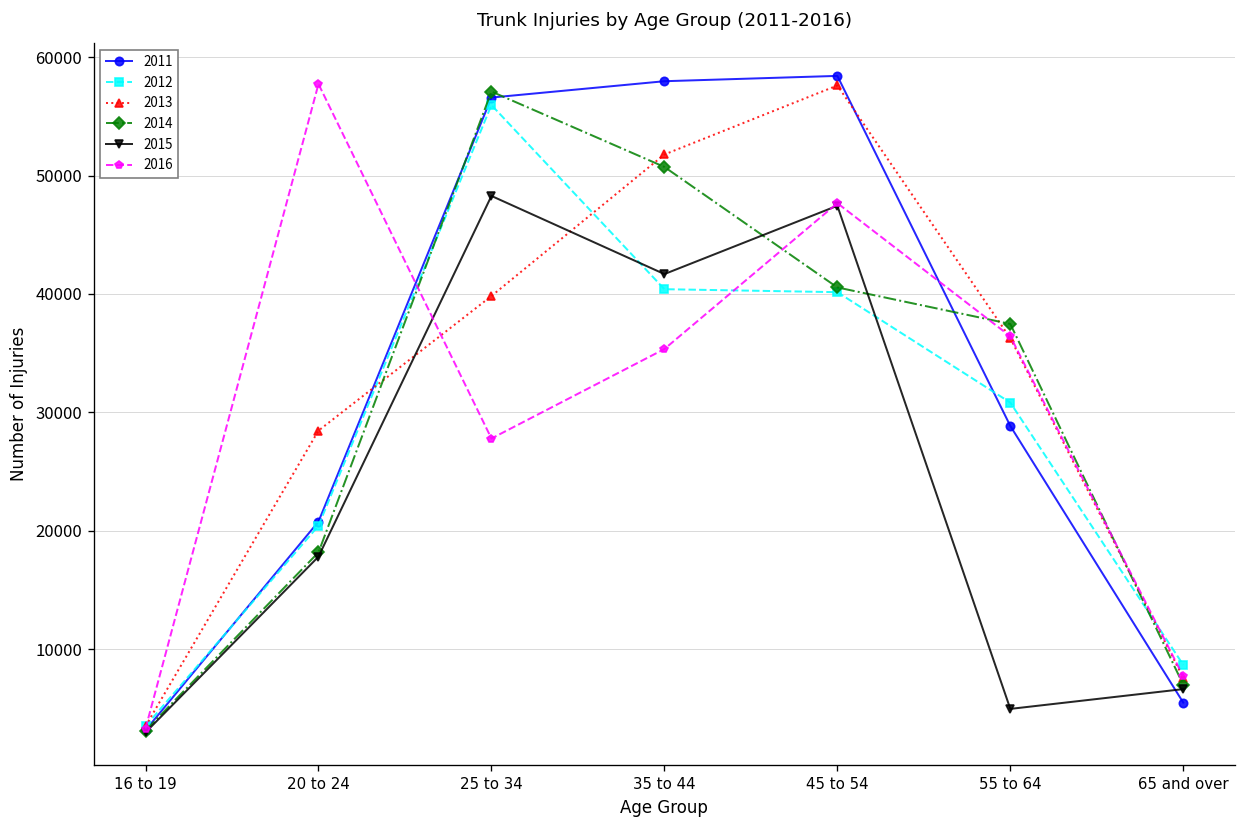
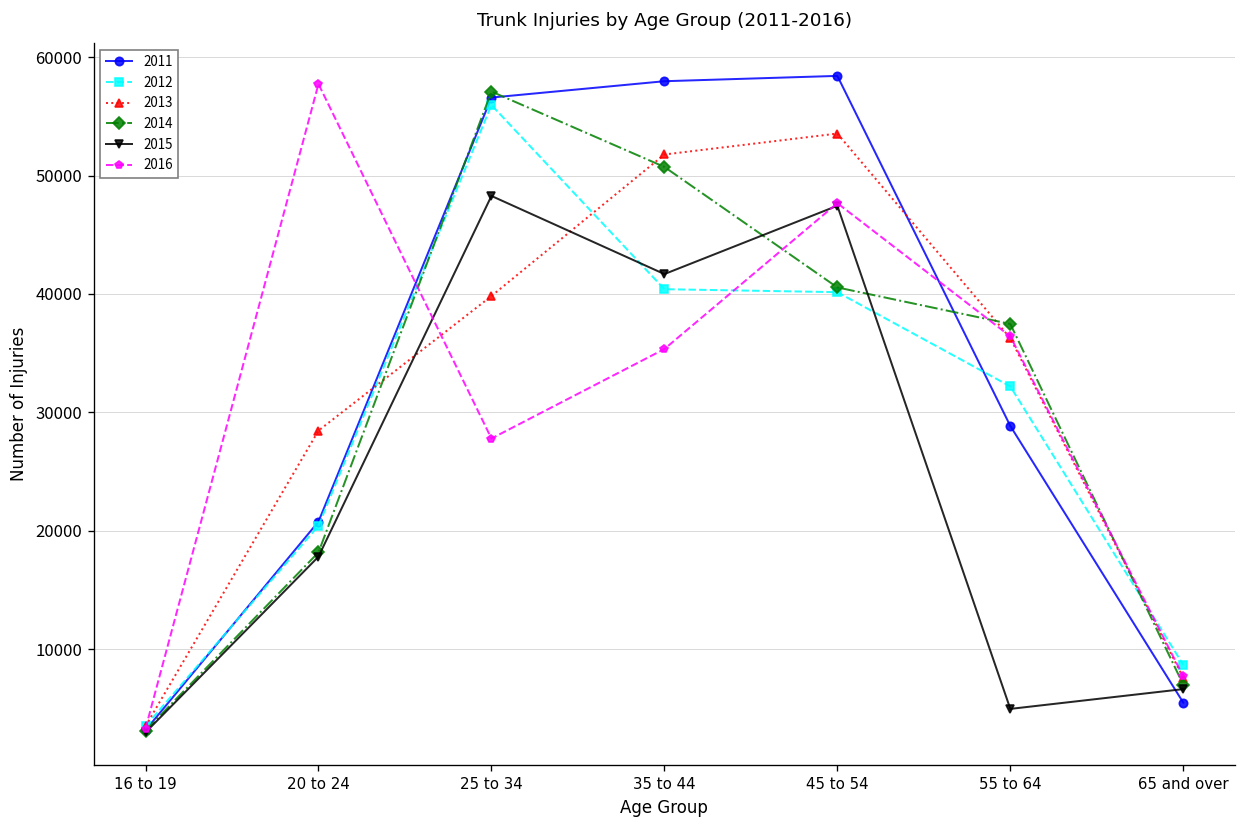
2013, 45 to 54: 58000 -> 54000
2012, 55 to 64: 31000 -> 32000
